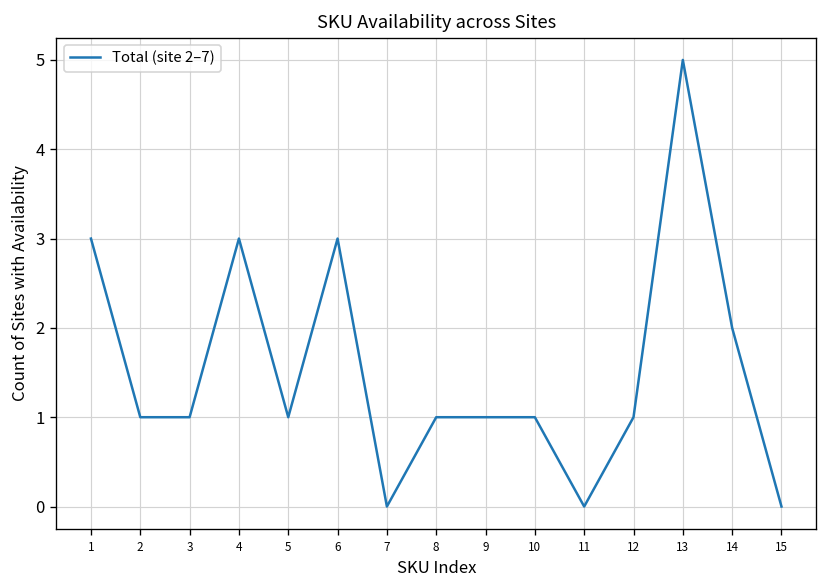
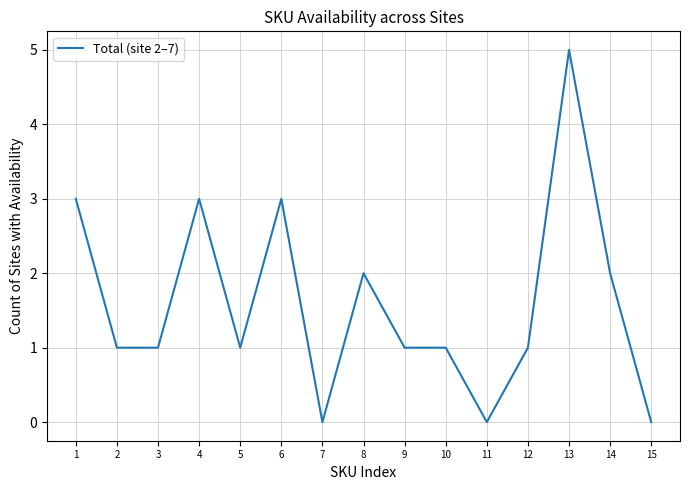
8: 1 -> 2
